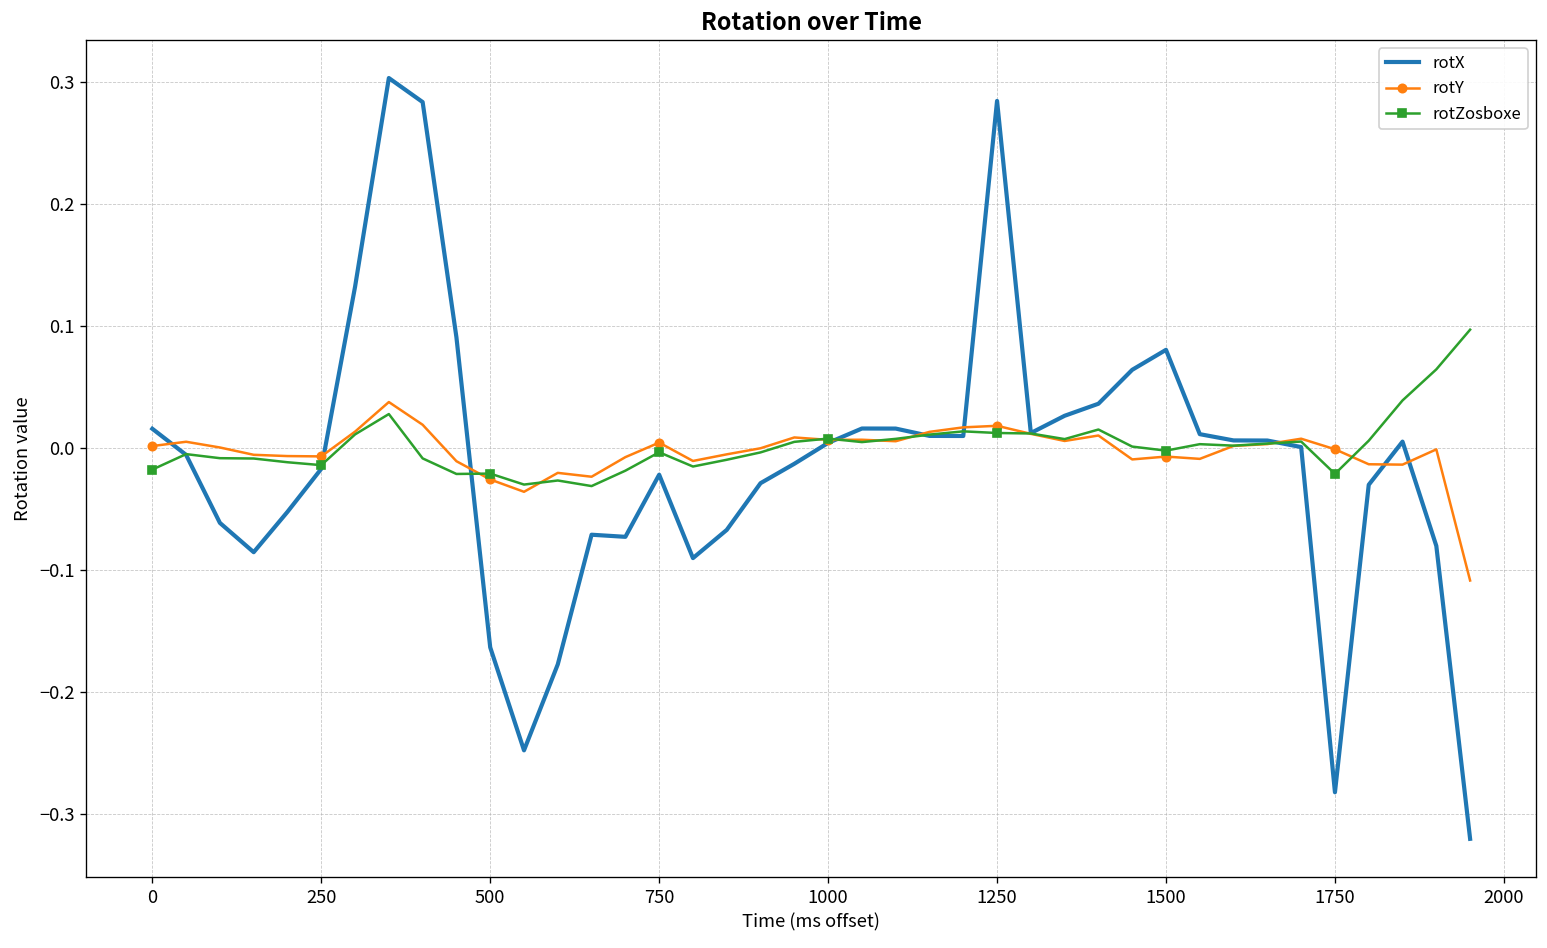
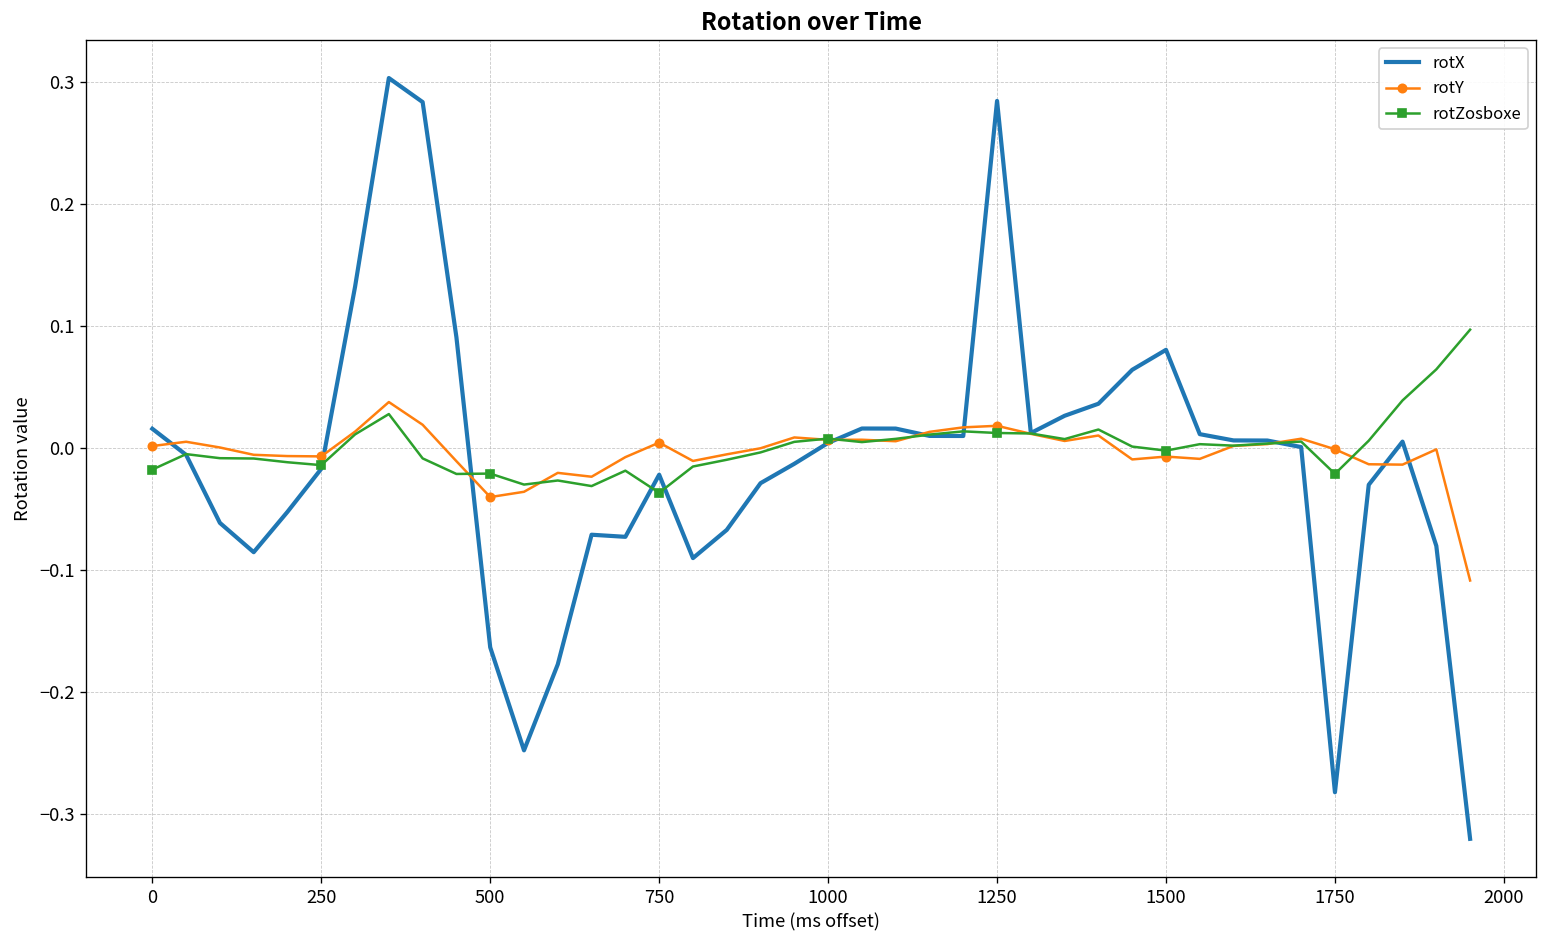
rotY, 500: -0.026 -> -0.040
rotZosboxe, 750: -0.003 -> -0.037
